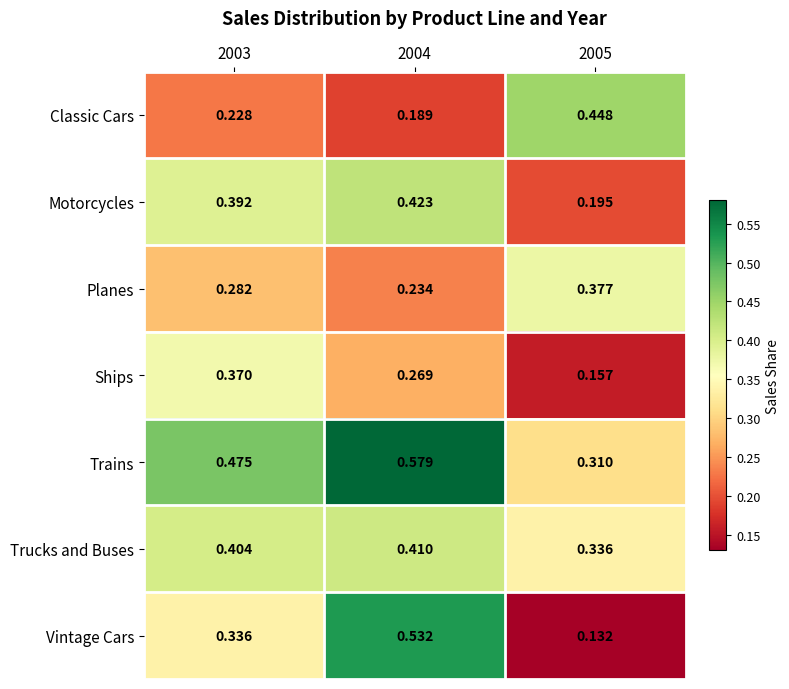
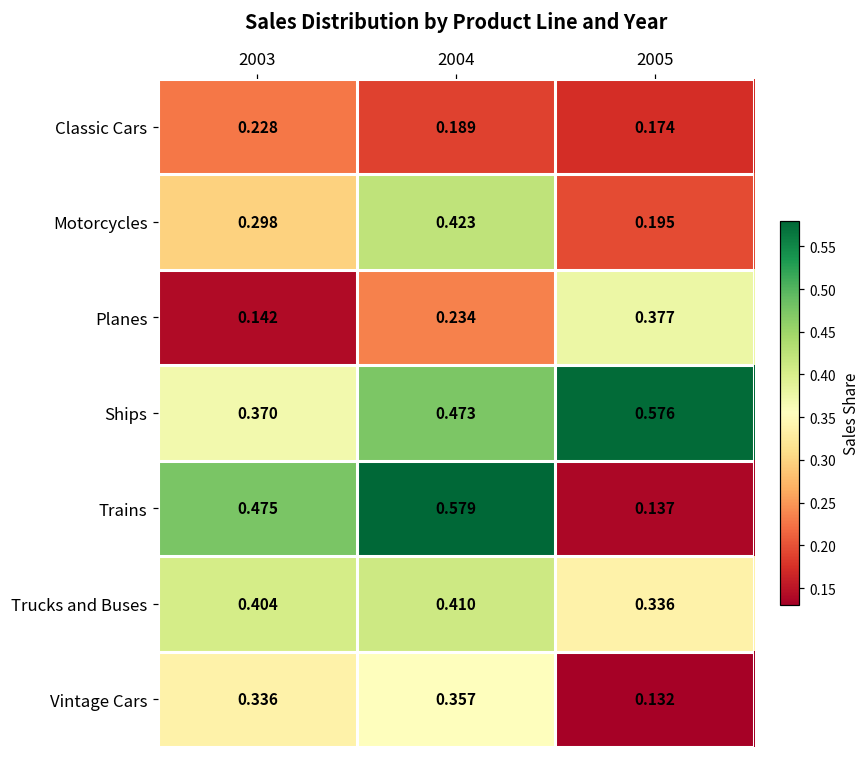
Classic Cars, 2005: 0.448 -> 0.174
Motorcycles, 2003: 0.392 -> 0.298
Planes, 2003: 0.282 -> 0.142
Ships, 2004: 0.269 -> 0.473
Ships, 2005: 0.157 -> 0.576
Trains, 2005: 0.310 -> 0.137
Vintage Cars, 2004: 0.532 -> 0.357
